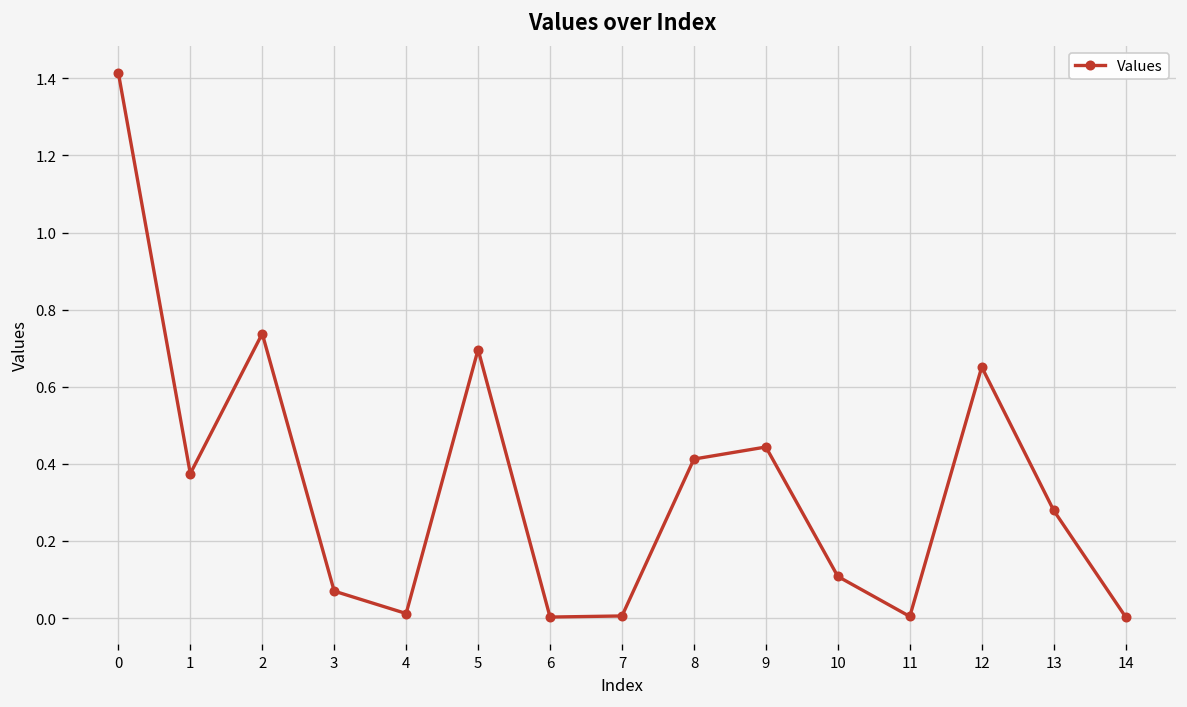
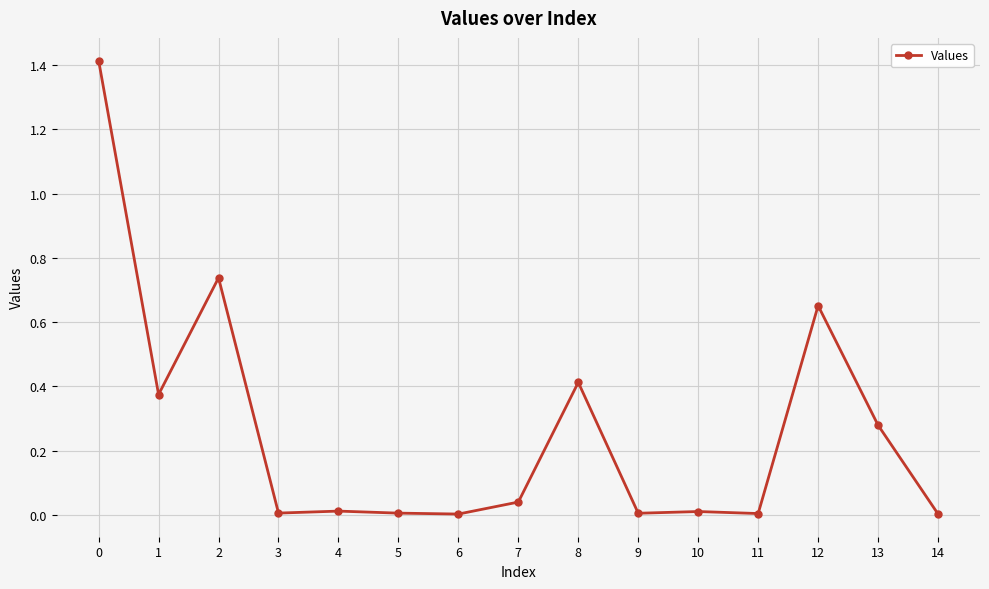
3: 0.07 -> 0.01
5: 0.70 -> 0.01
7: 0.01 -> 0.04
9: 0.44 -> 0.01
10: 0.11 -> 0.01
